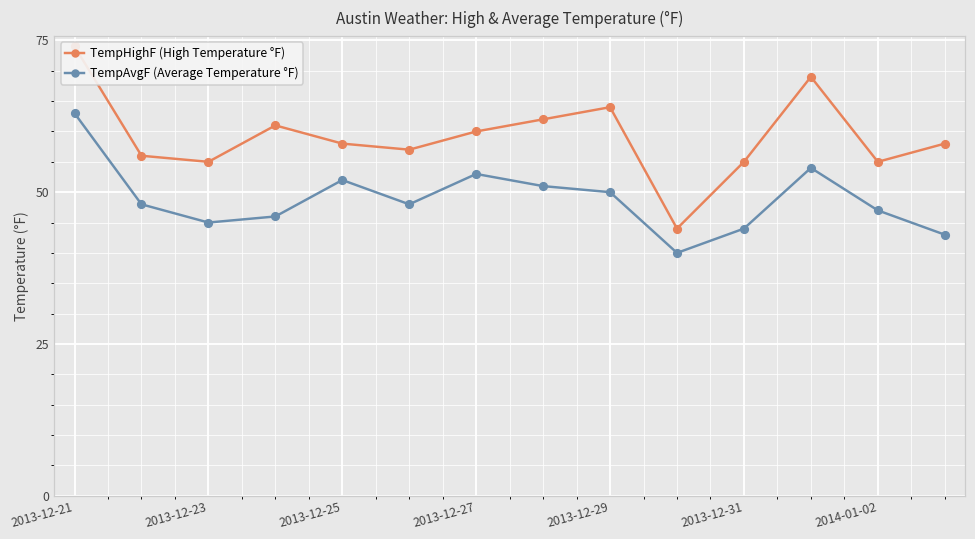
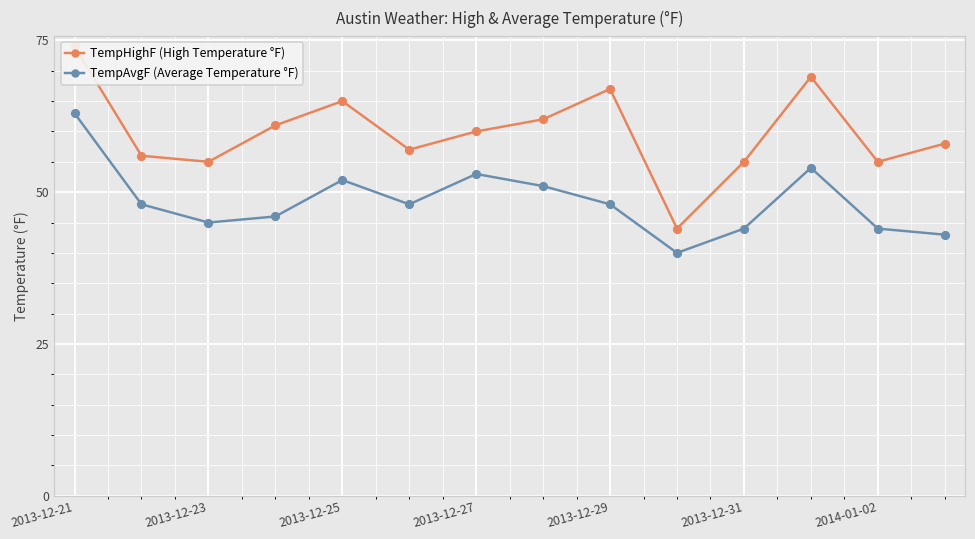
TempHighF (High Temperature °F), 2013-12-25: 58 -> 65
TempHighF (High Temperature °F), 2013-12-29: 64 -> 67
TempAvgF (Average Temperature °F), 2013-12-29: 50 -> 48
TempAvgF (Average Temperature °F), 2014-01-02: 47 -> 44
